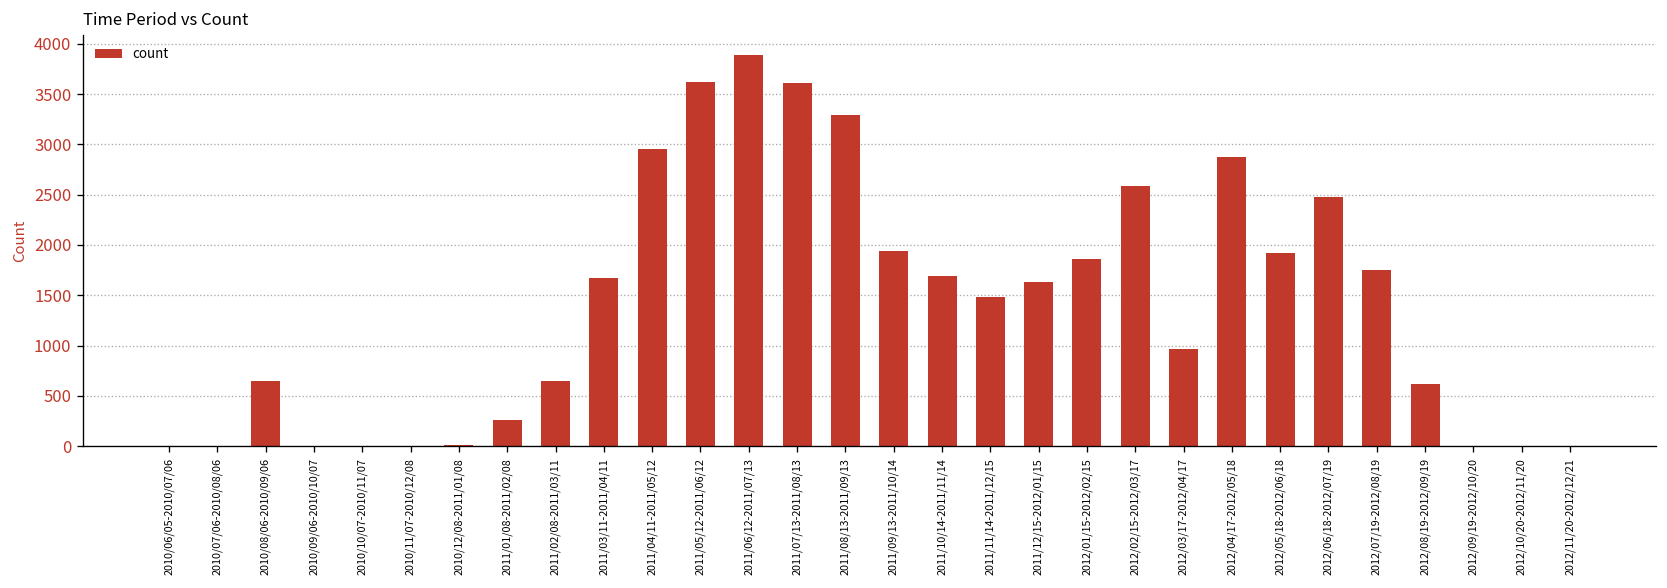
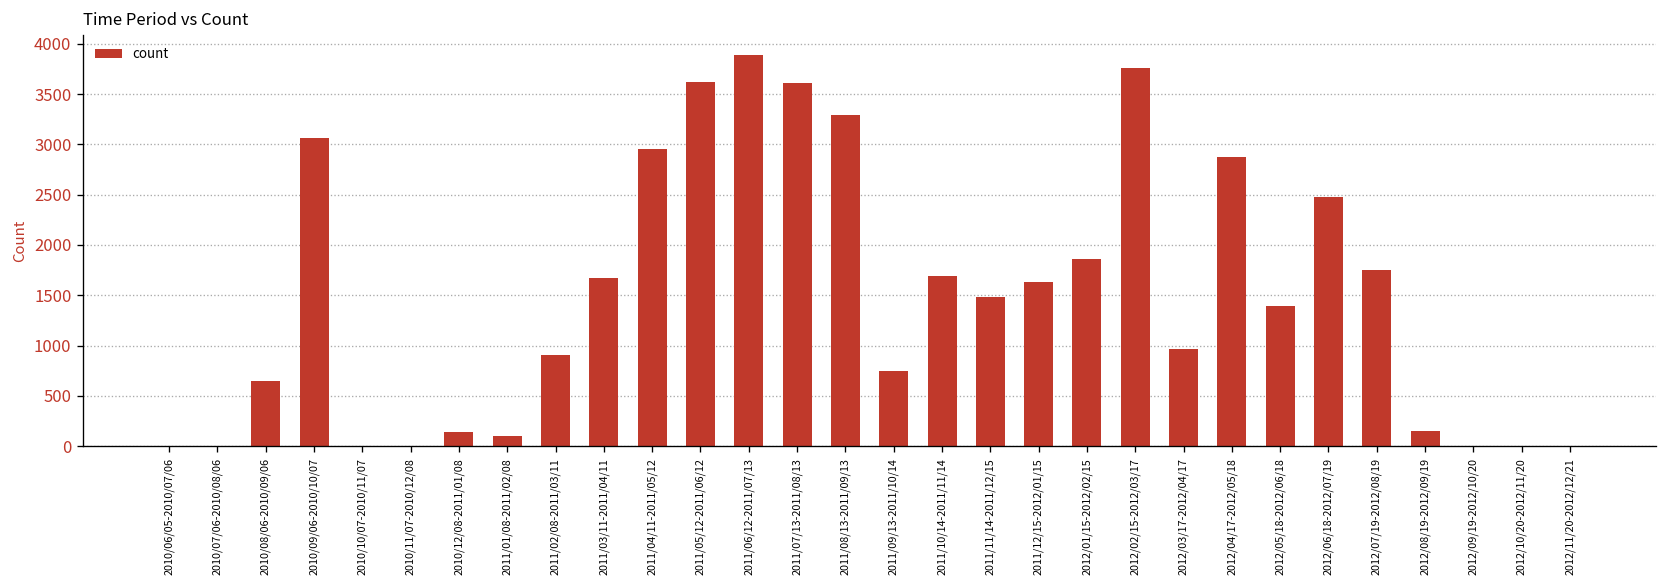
2010/09/06-2010/10/07: 0 -> 3100
2010/12/08-2011/01/08: 0 -> 100
2011/01/08-2011/02/08: 300 -> 100
2011/02/08-2011/03/11: 600 -> 900
2011/09/13-2011/10/14: 1900 -> 700
2012/02/15-2012/03/17: 2600 -> 3800
2012/05/18-2012/06/18: 1900 -> 1400
2012/08/19-2012/09/19: 600 -> 200
